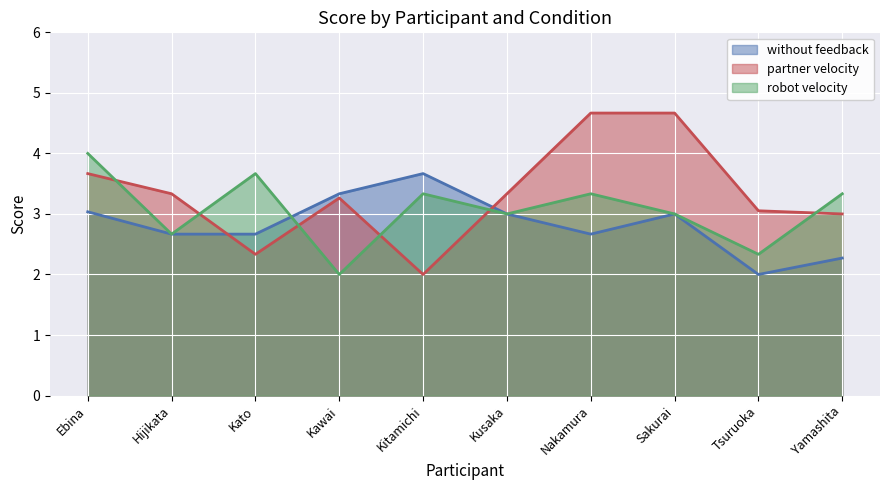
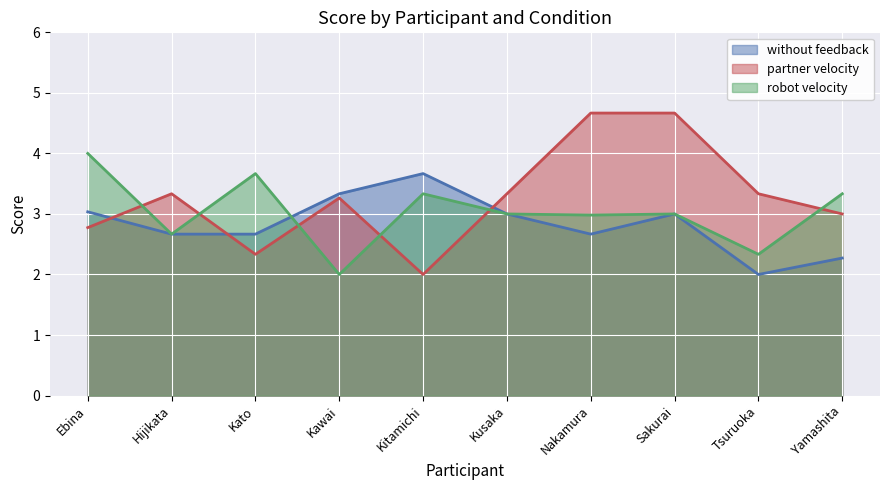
partner velocity, Ebina: 3.7 -> 2.8
robot velocity, Nakamura: 3.3 -> 3.0
partner velocity, Tsuruoka: 3.1 -> 3.3
